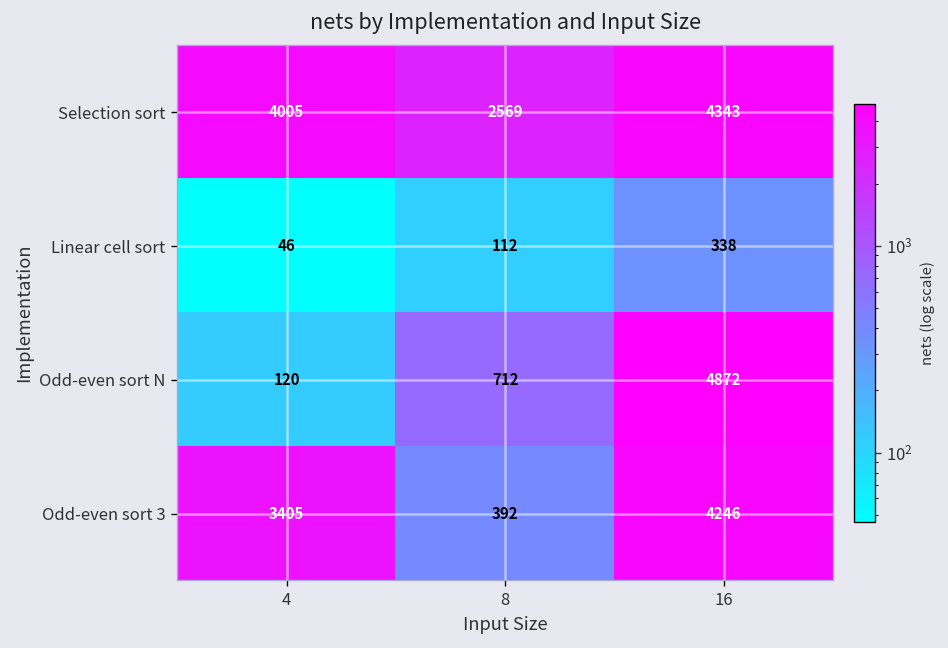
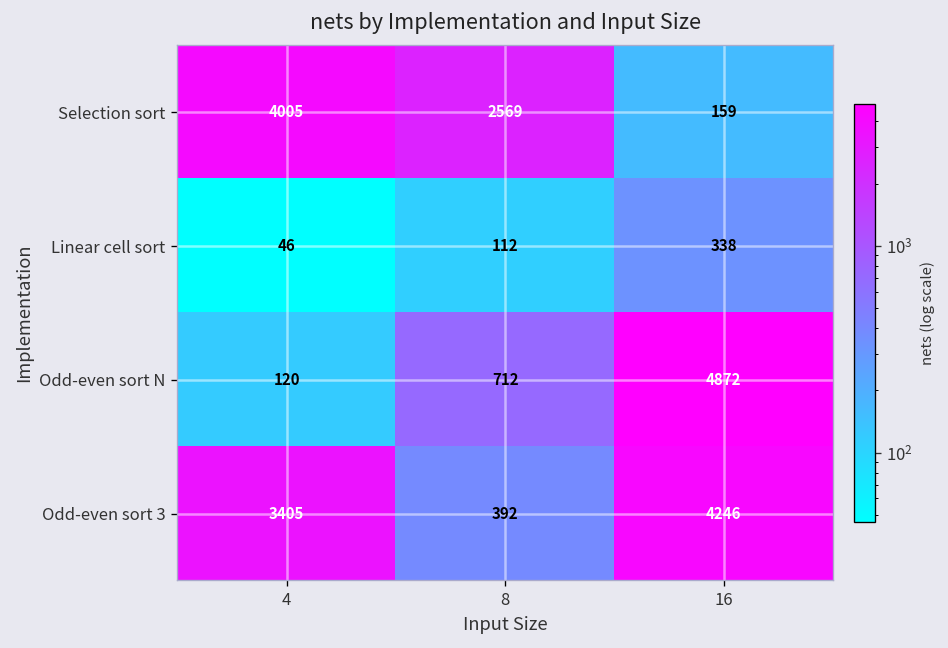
Selection sort, 16: 4343 -> 159
